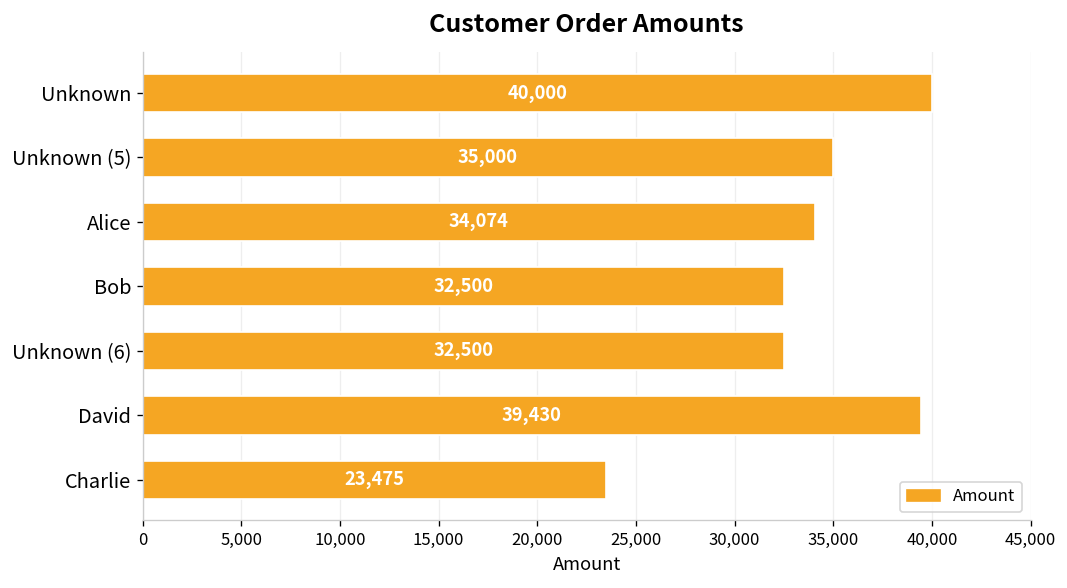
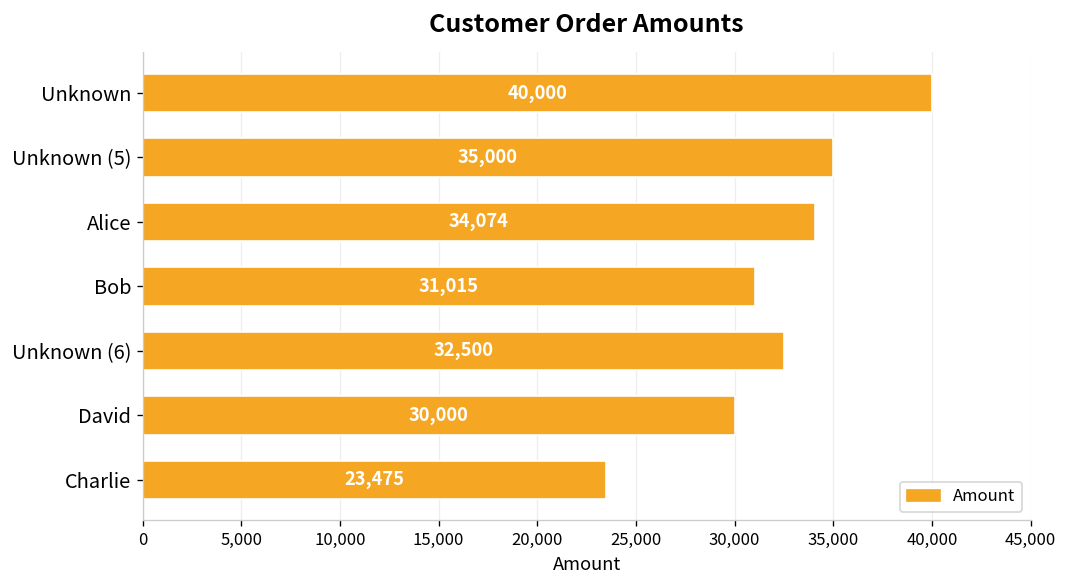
Bob: 32,500 -> 31,015
David: 39,430 -> 30,000
